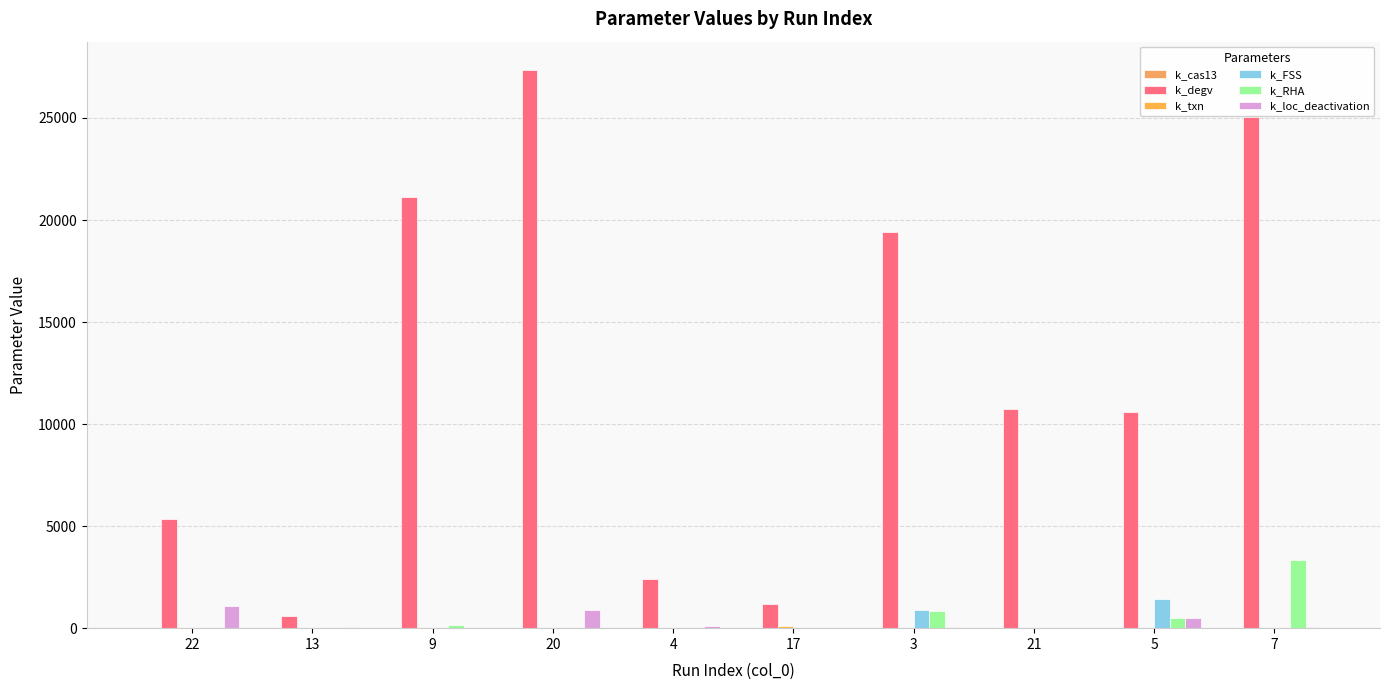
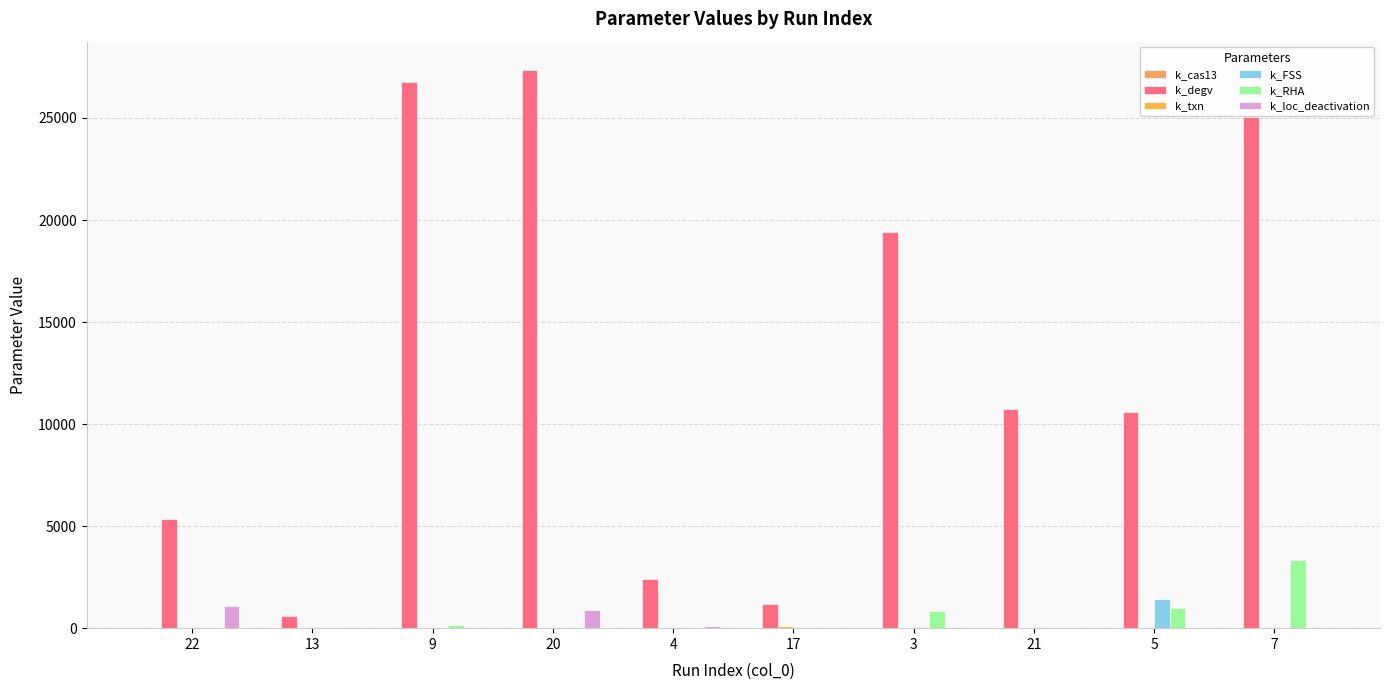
k_degv, 9: 21100 -> 26800
k_FSS, 3: 900 -> 100
k_RHA, 5: 500 -> 1000
k_loc_deactivation, 5: 500 -> 0
